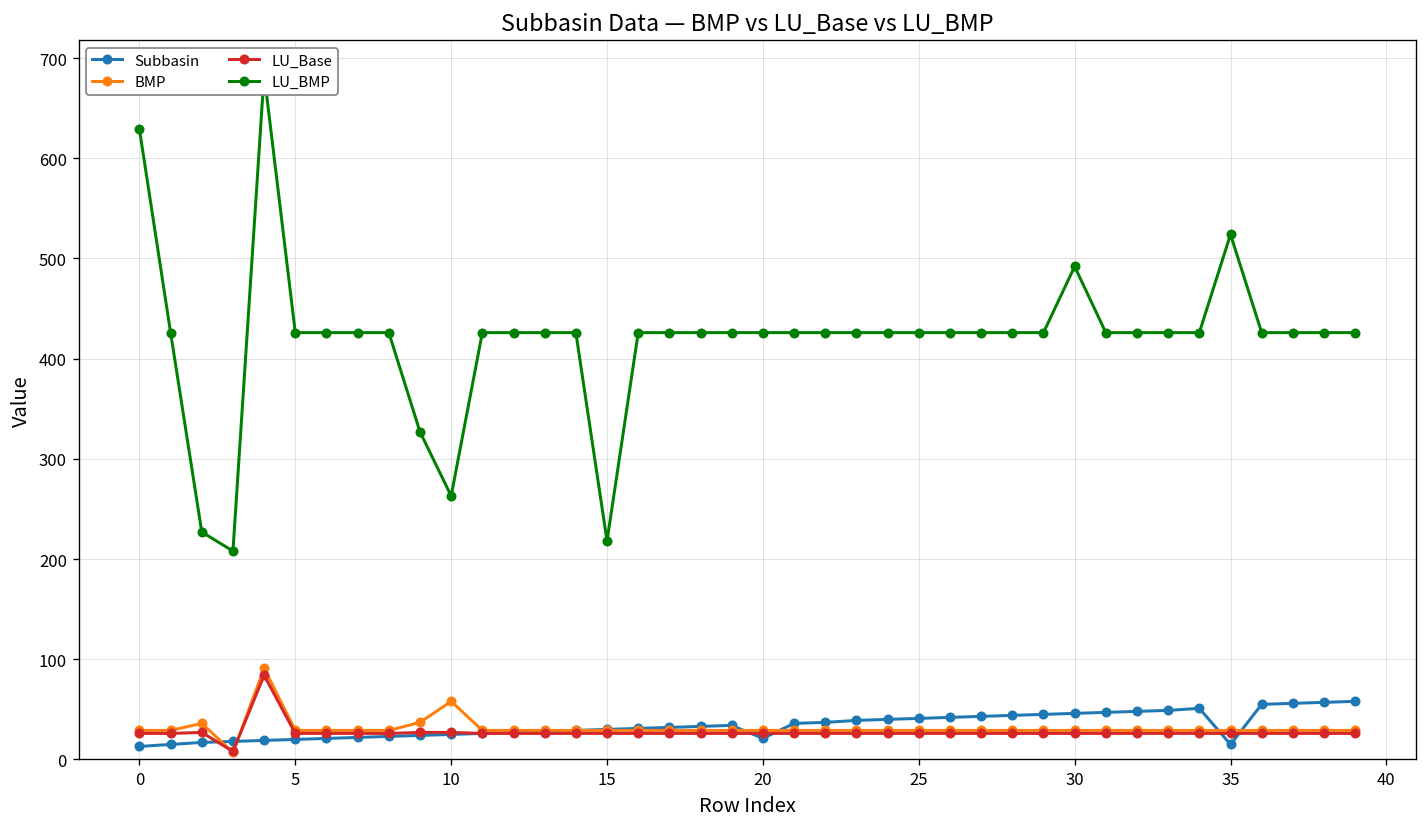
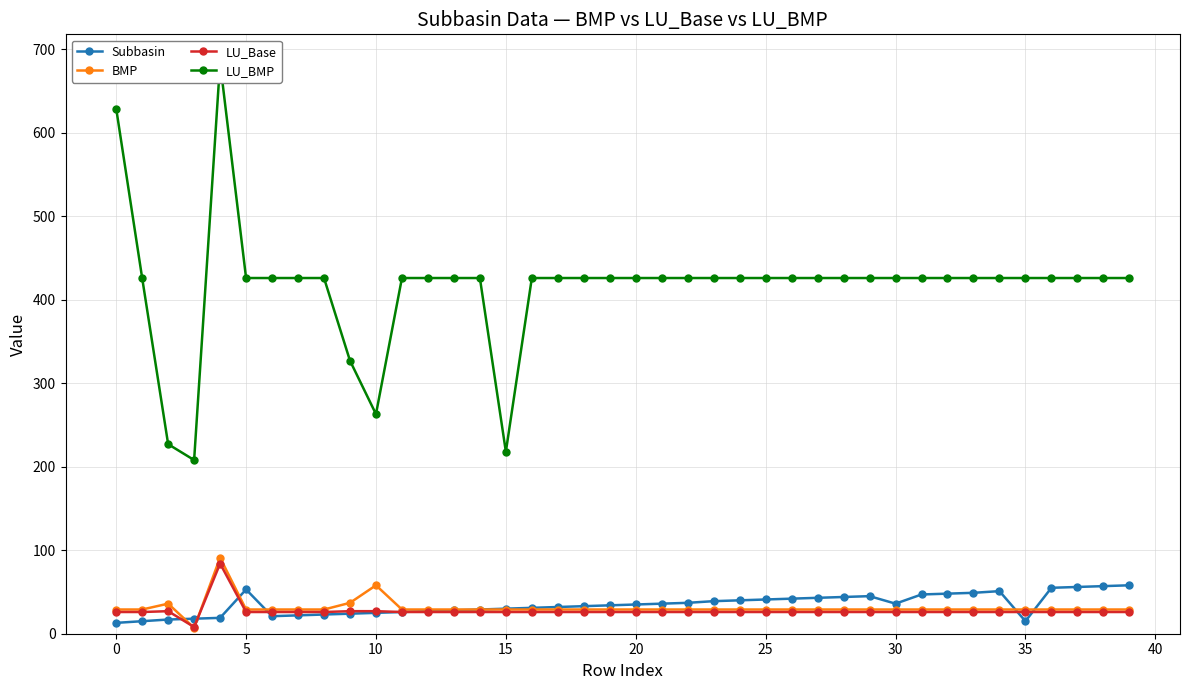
Subbasin, 5: 20 -> 50
Subbasin, 20: 20 -> 40
Subbasin, 30: 50 -> 40
LU_BMP, 30: 490 -> 430
LU_BMP, 35: 520 -> 430
